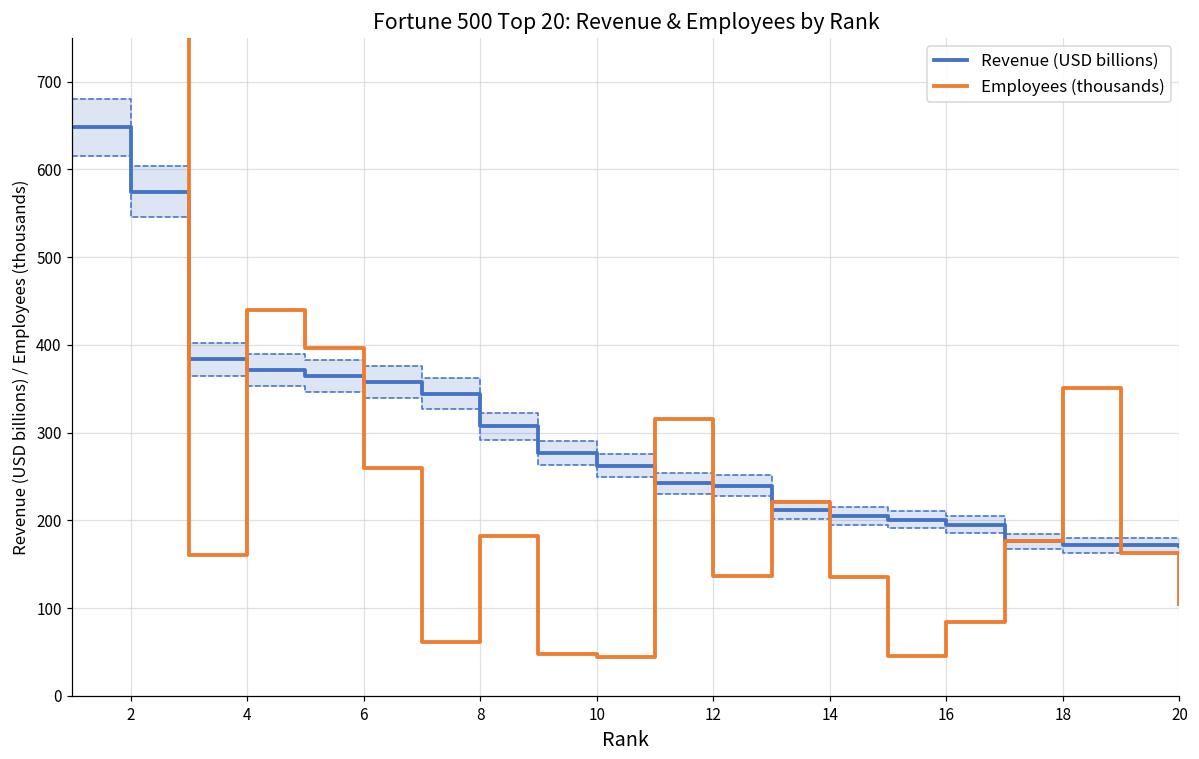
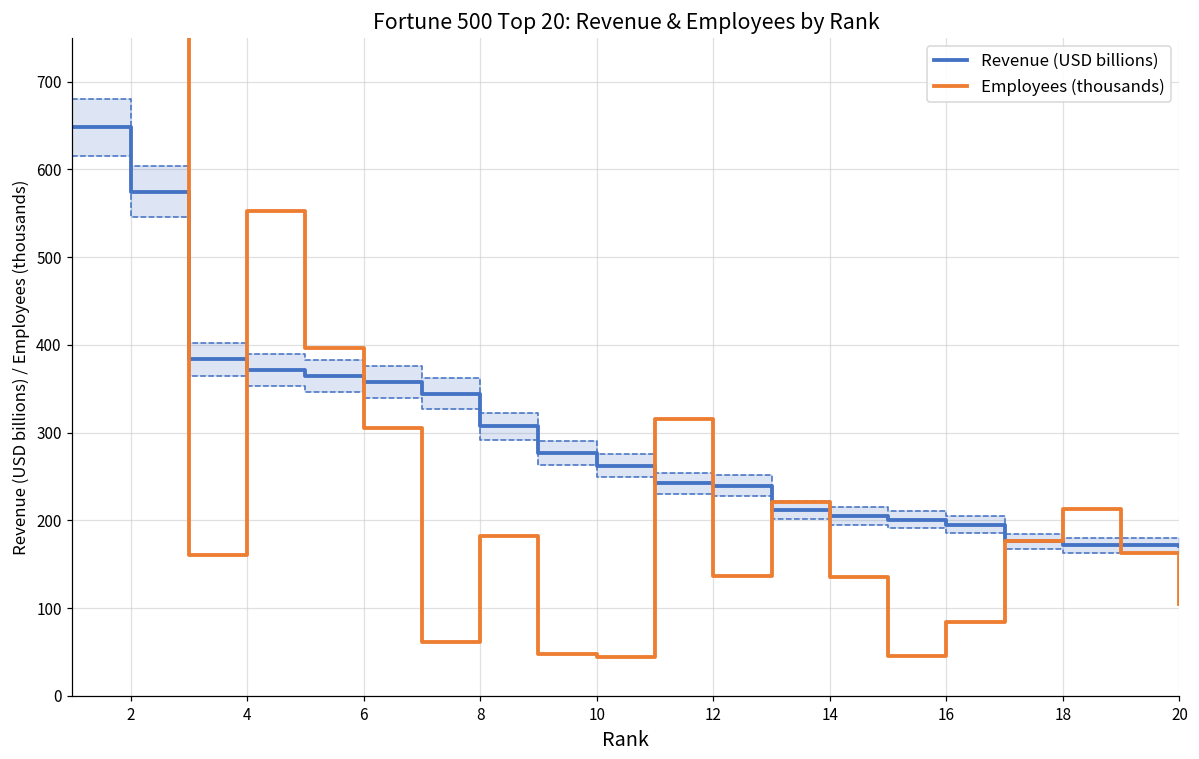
Employees (thousands), 4: 440 -> 550
Employees (thousands), 6: 260 -> 310
Employees (thousands), 18: 350 -> 210
